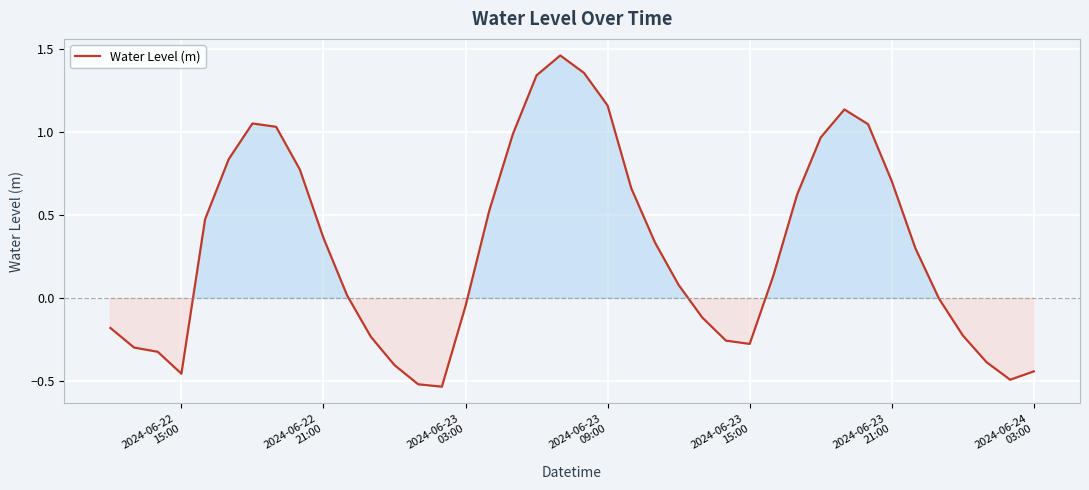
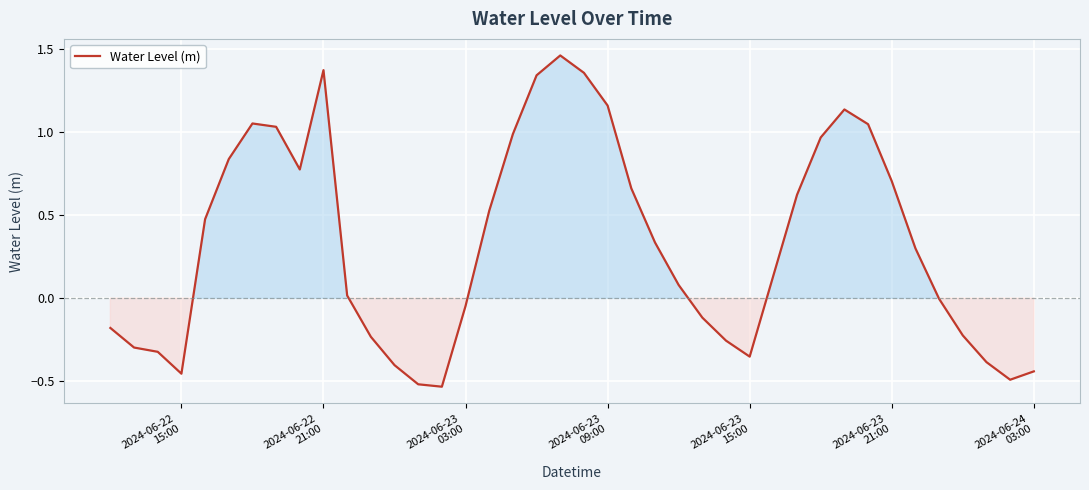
2024-06-22 21:00: 0.36 -> 1.37
2024-06-23 15:00: -0.28 -> -0.35
